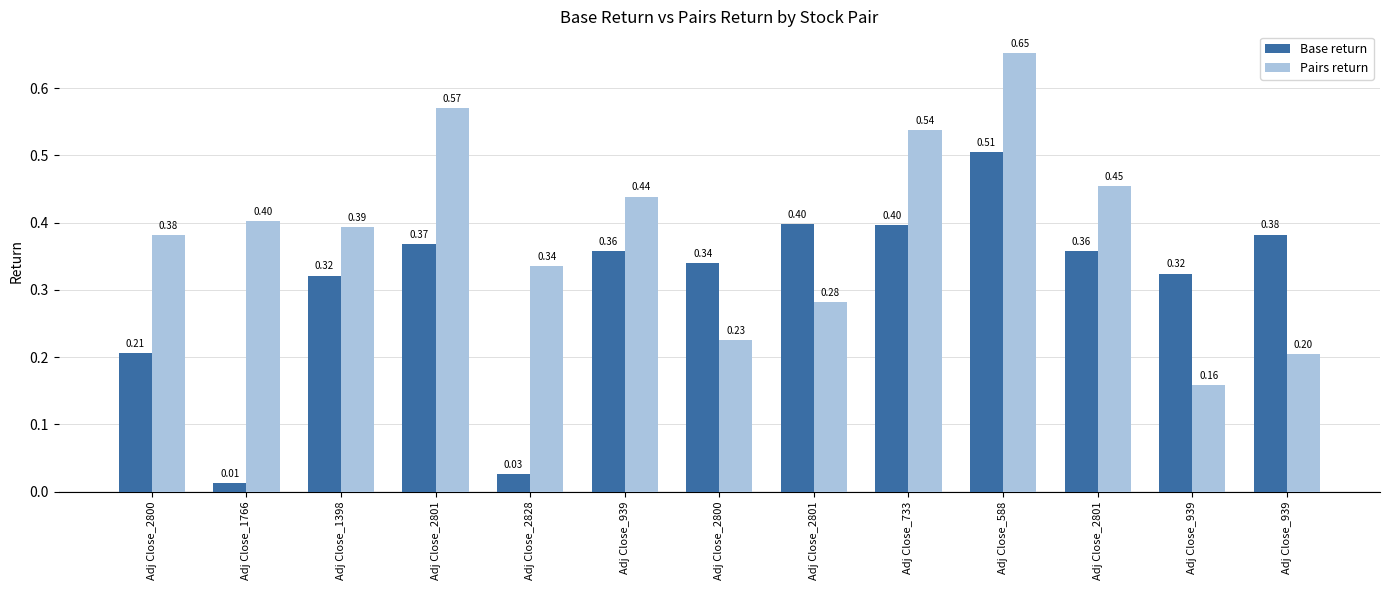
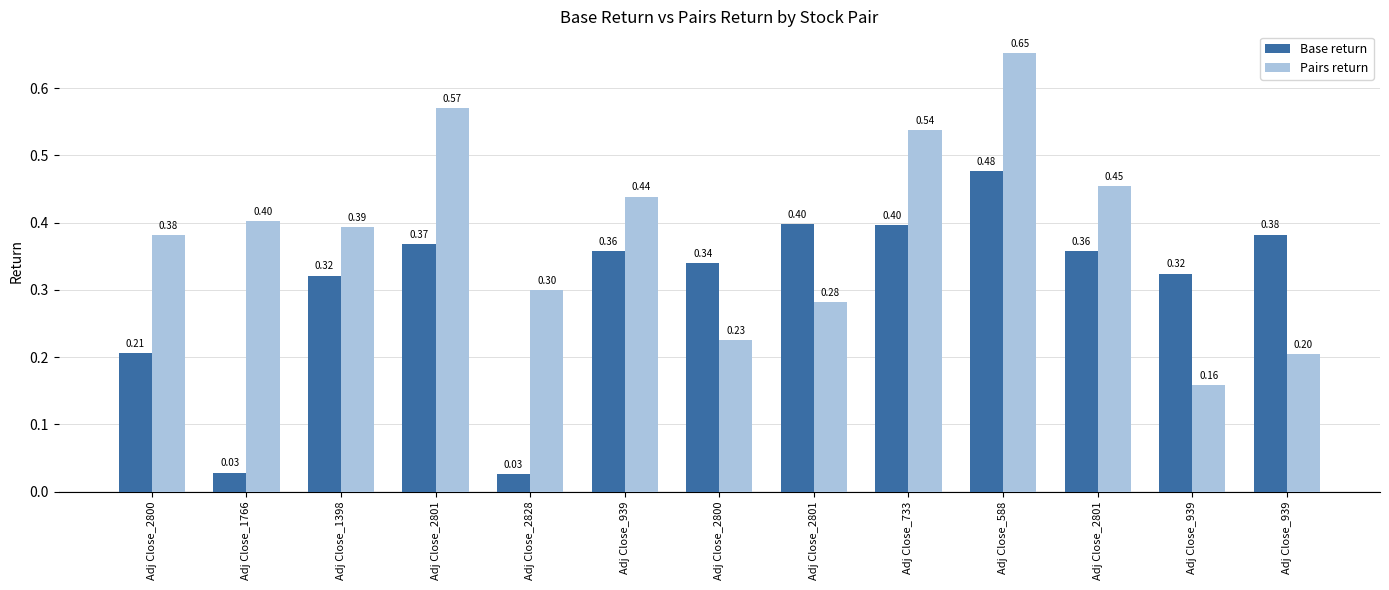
Base return, Adj Close_1766: 0.01 -> 0.03
Pairs return, Adj Close_2828: 0.34 -> 0.30
Base return, Adj Close_588: 0.51 -> 0.48
